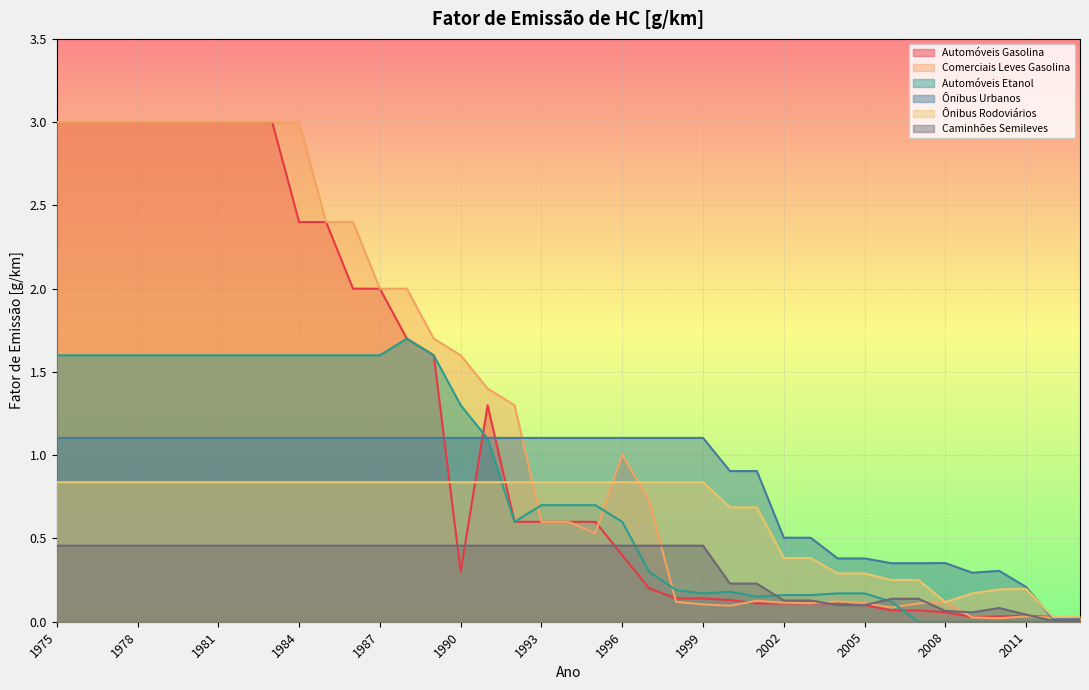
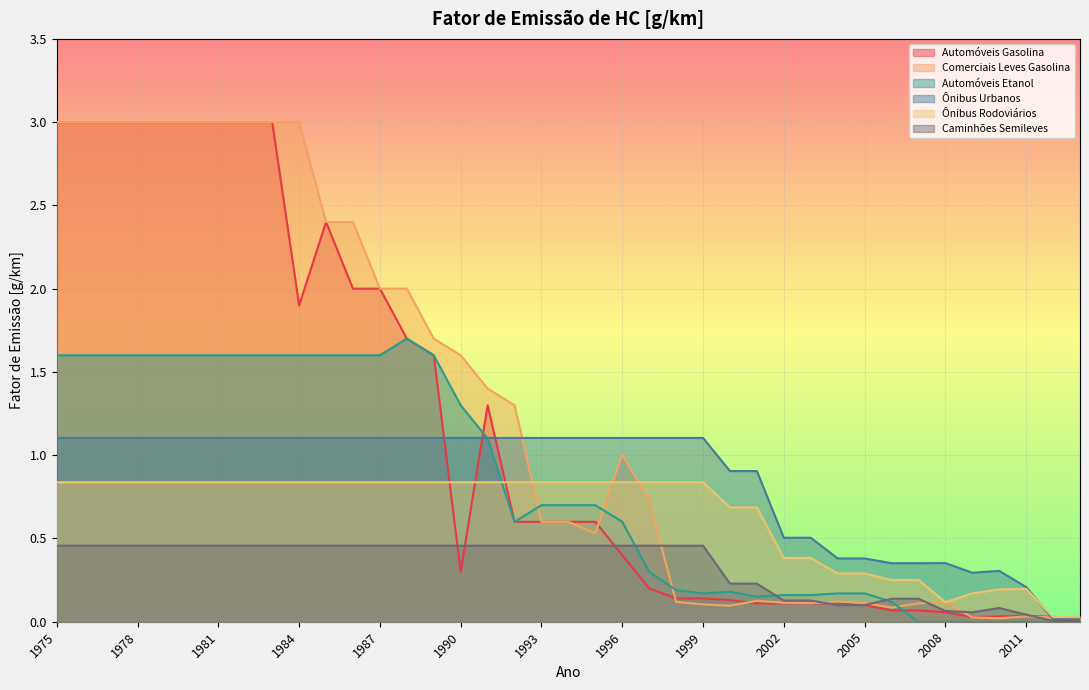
Automóveis Gasolina, 1984: 2.4 -> 1.9
